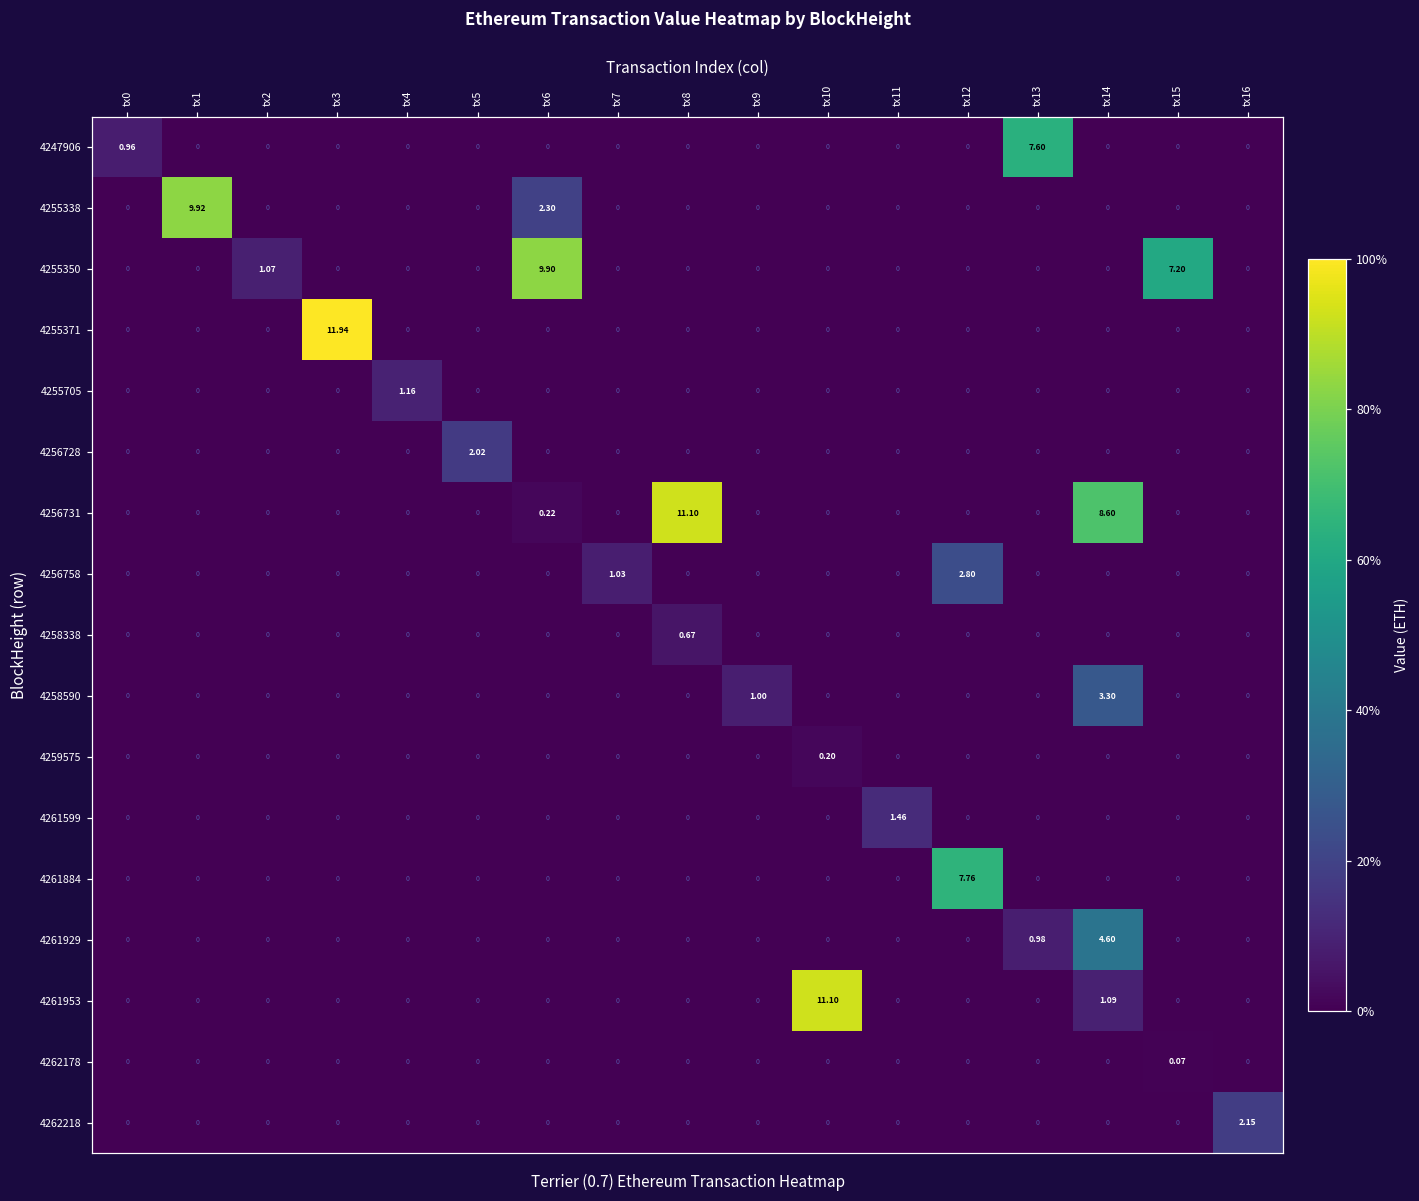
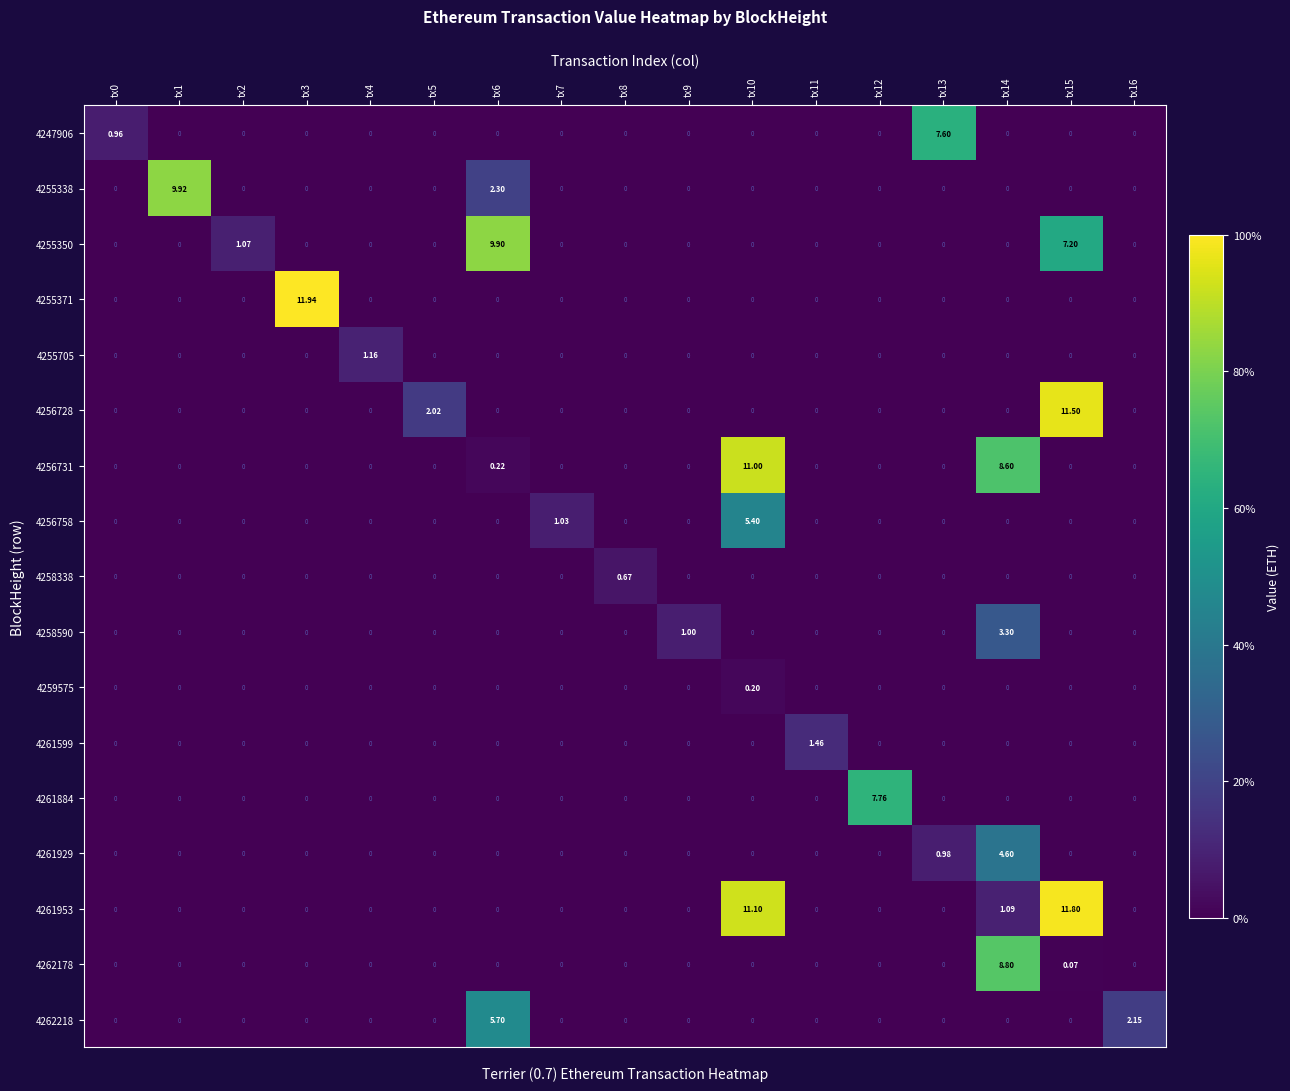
4256728, tx15: 0 -> 11.50
4256731, tx8: 11.10 -> 0
4256731, tx10: 0 -> 11.00
4256758, tx10: 0 -> 5.40
4256758, tx12: 2.80 -> 0
4261953, tx15: 0 -> 11.80
4262178, tx14: 0 -> 8.80
4262218, tx6: 0 -> 5.70
